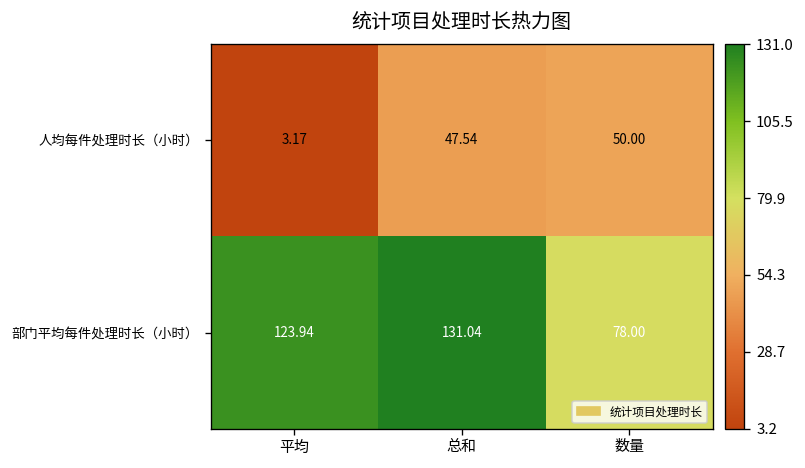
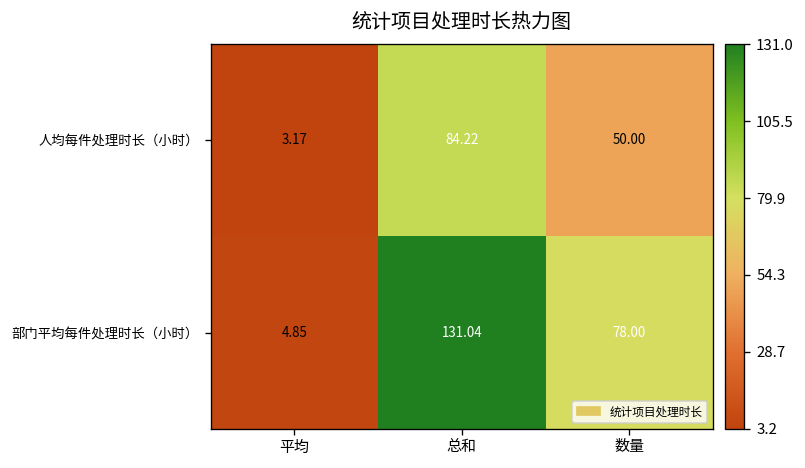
人均每件处理时长（小时）, 总和: 47.54 -> 84.22
部门平均每件处理时长（小时）, 平均: 123.94 -> 4.85
